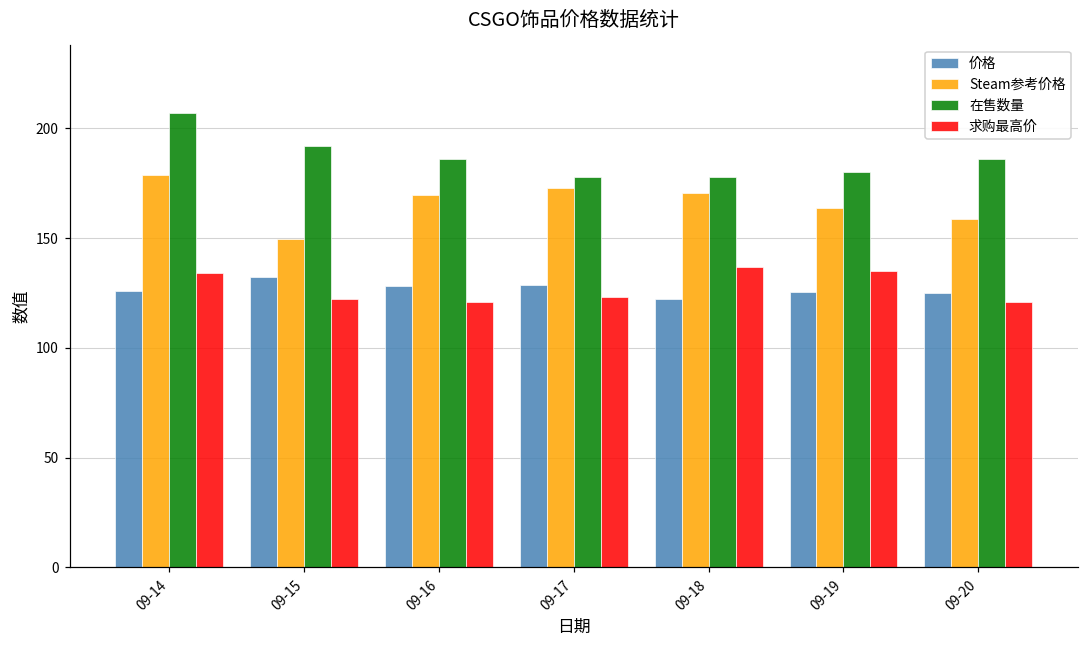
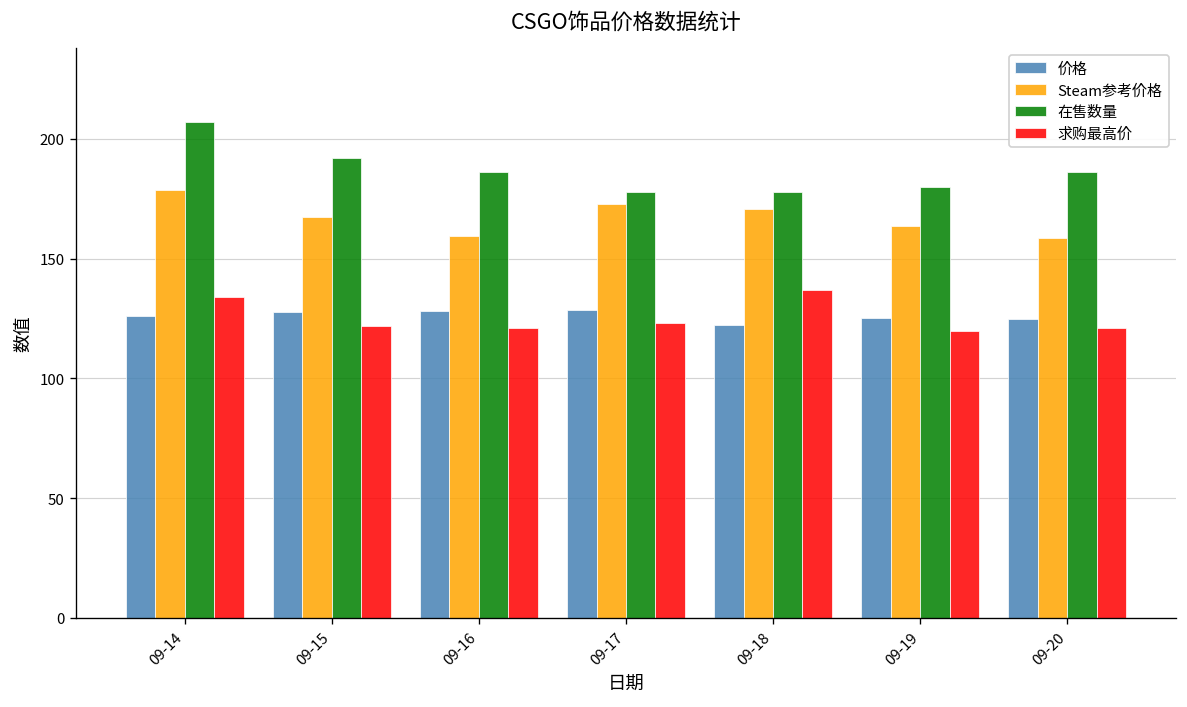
价格, 09-15: 132 -> 128
Steam参考价格, 09-15: 150 -> 167
Steam参考价格, 09-16: 170 -> 160
求购最高价, 09-19: 135 -> 120
